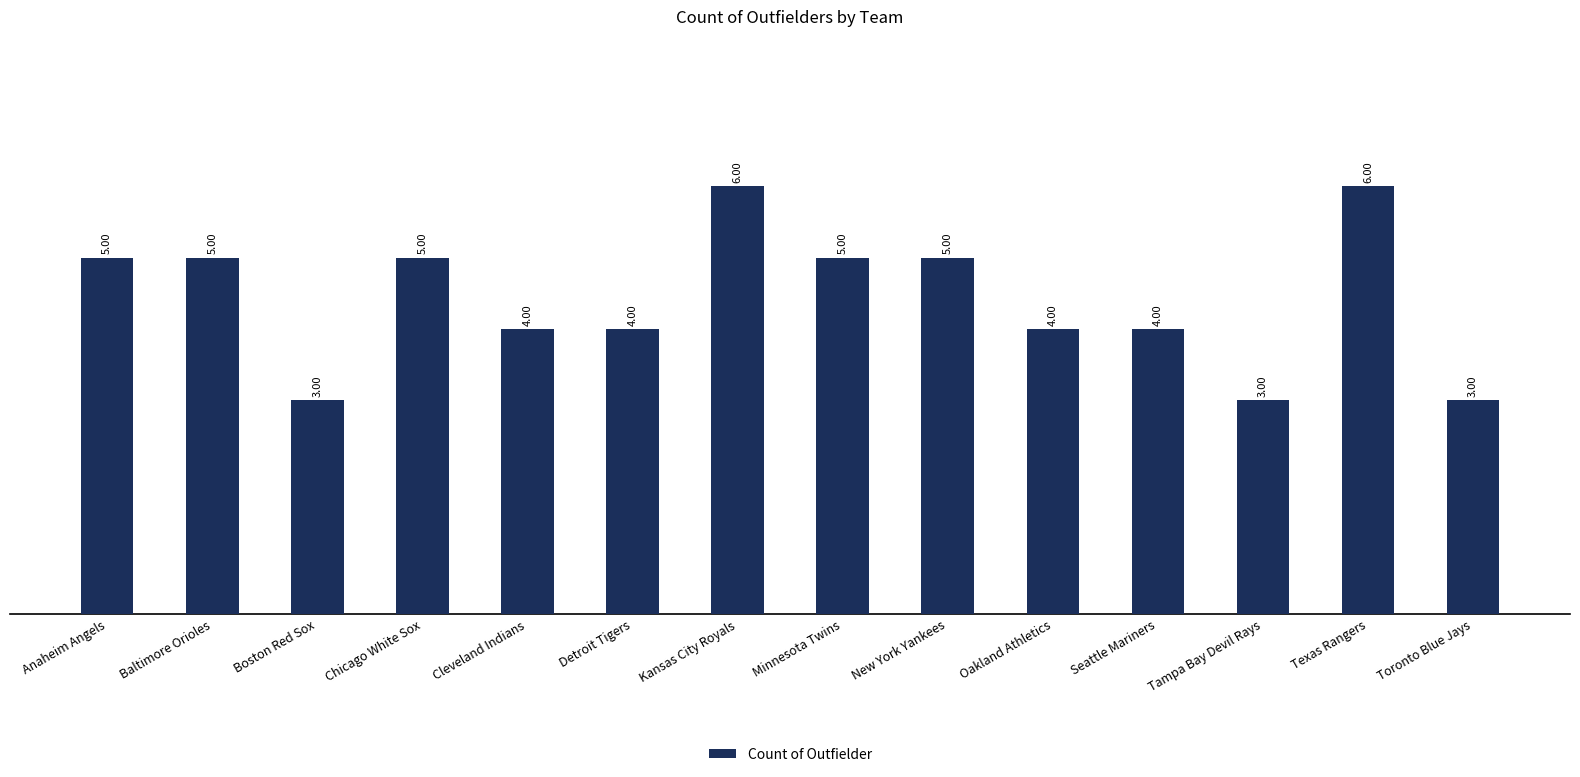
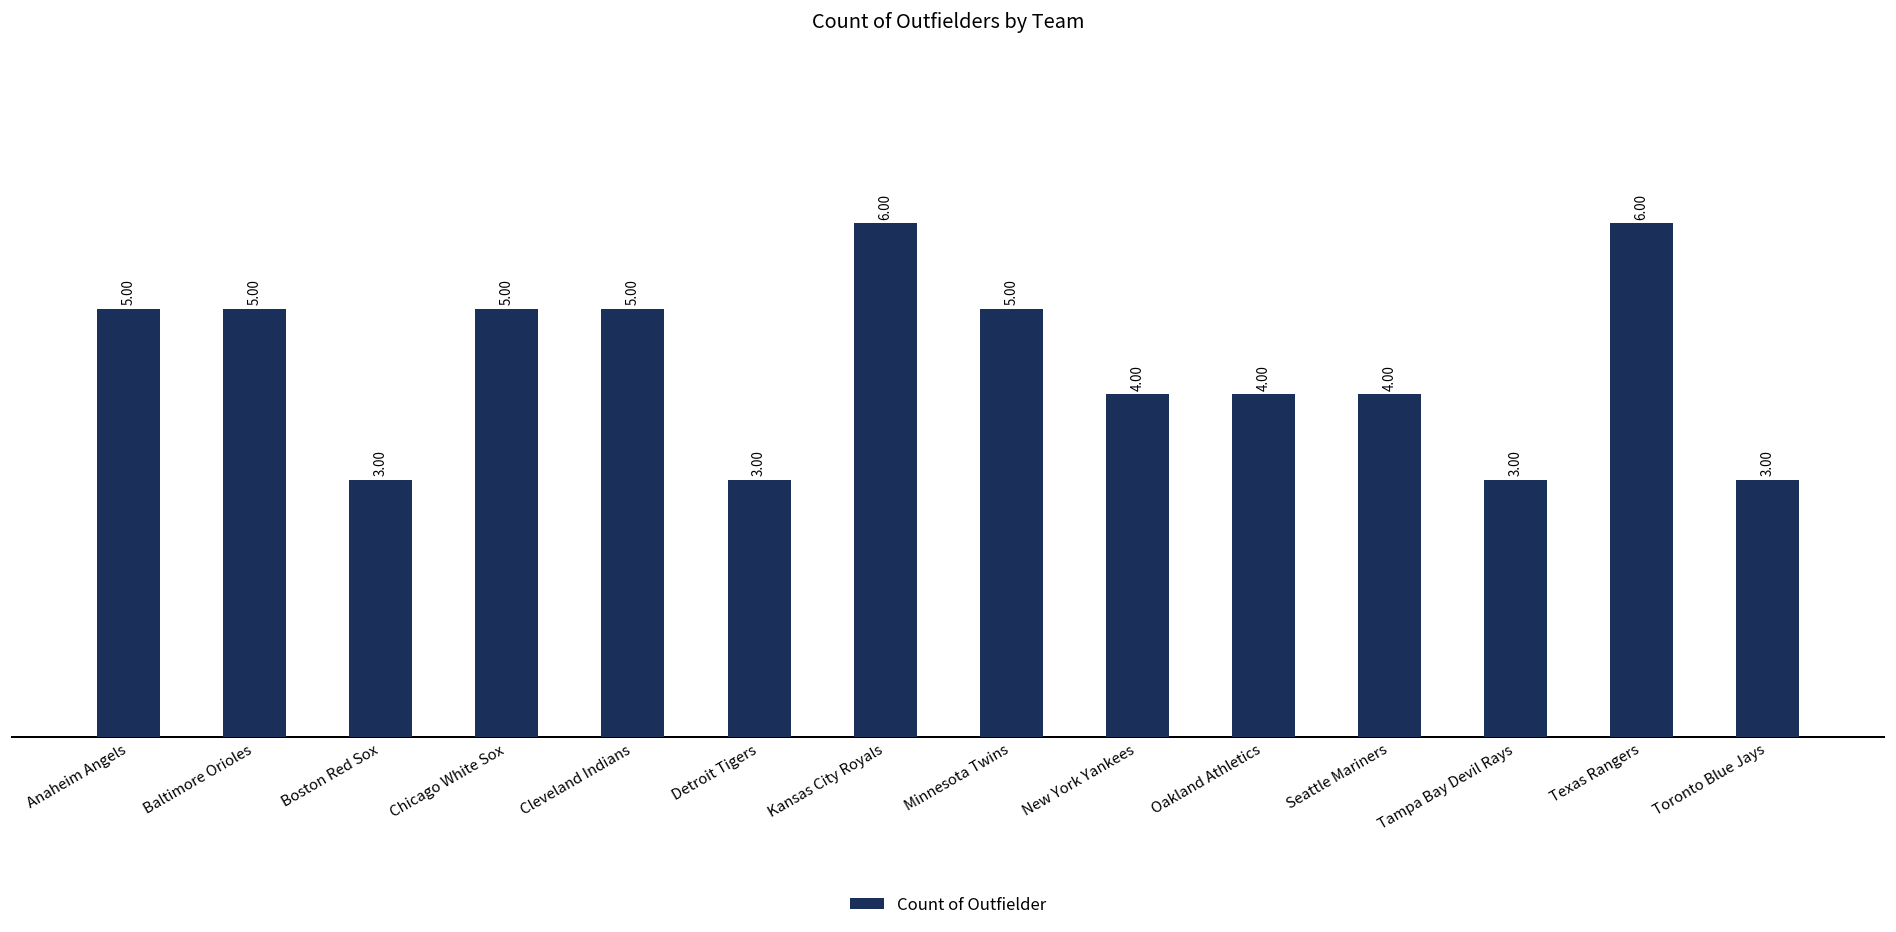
Cleveland Indians: 4.00 -> 5.00
Detroit Tigers: 4.00 -> 3.00
New York Yankees: 5.00 -> 4.00
